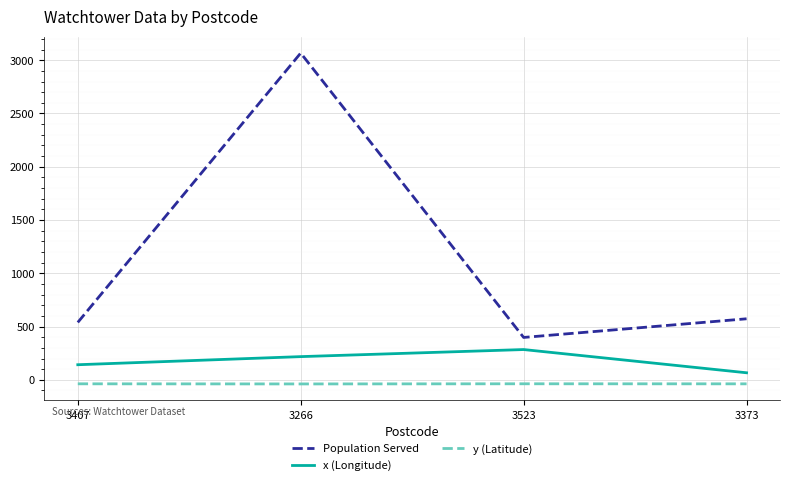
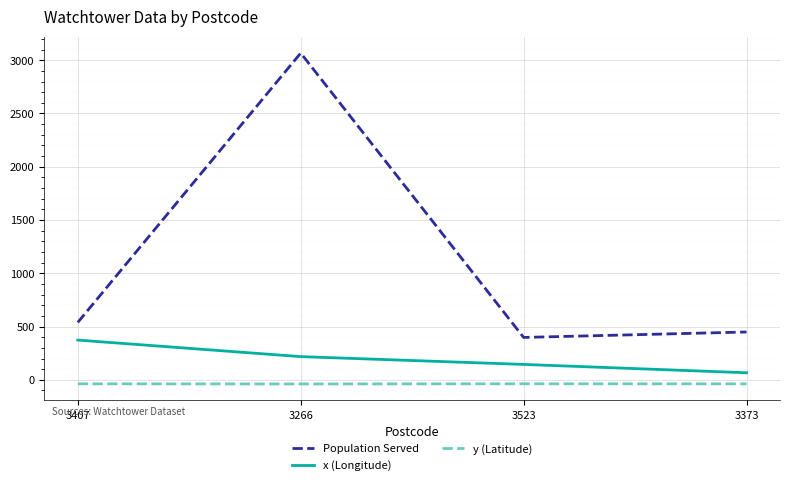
x (Longitude), 3407: 140 -> 370
x (Longitude), 3523: 280 -> 140
Population Served, 3373: 570 -> 450
